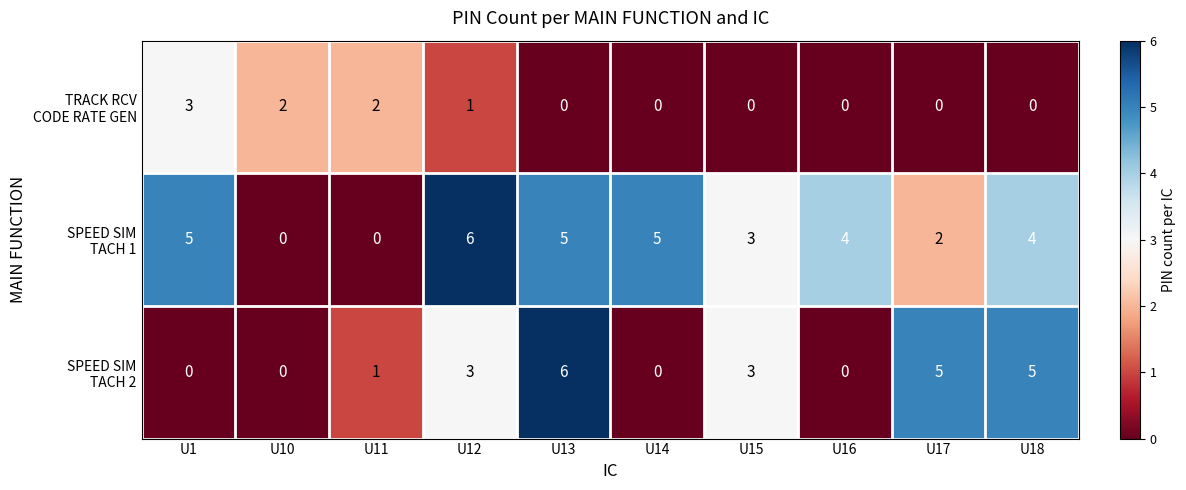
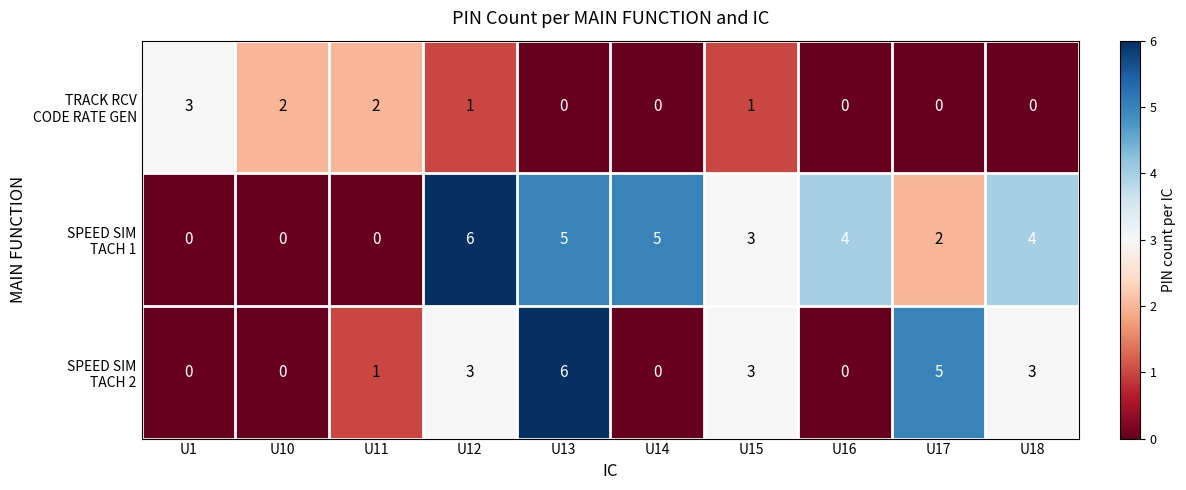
TRACK RCV CODE RATE GEN, U15: 0 -> 1
SPEED SIM TACH 1, U1: 5 -> 0
SPEED SIM TACH 2, U18: 5 -> 3
